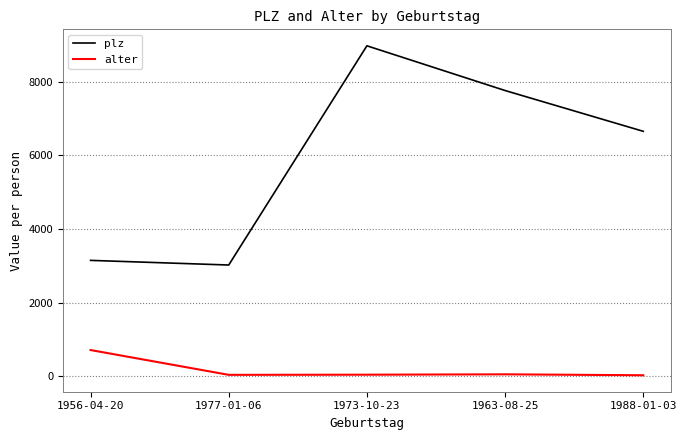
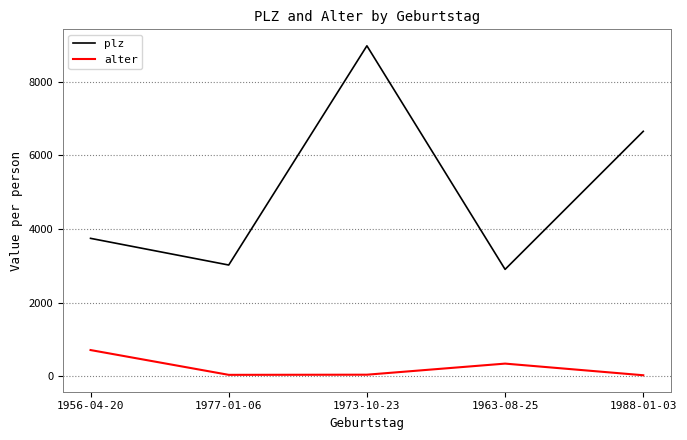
plz, 1956-04-20: 3200 -> 3700
plz, 1963-08-25: 7800 -> 2900
alter, 1963-08-25: 100 -> 300
